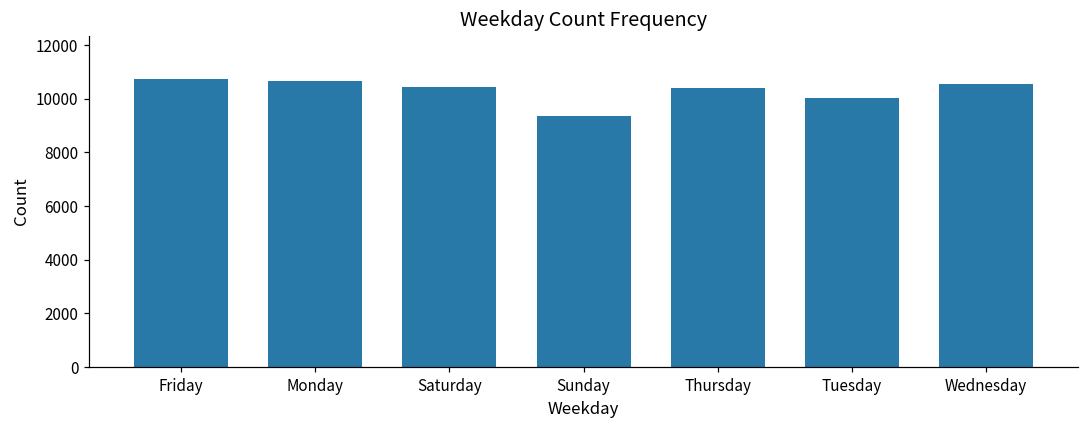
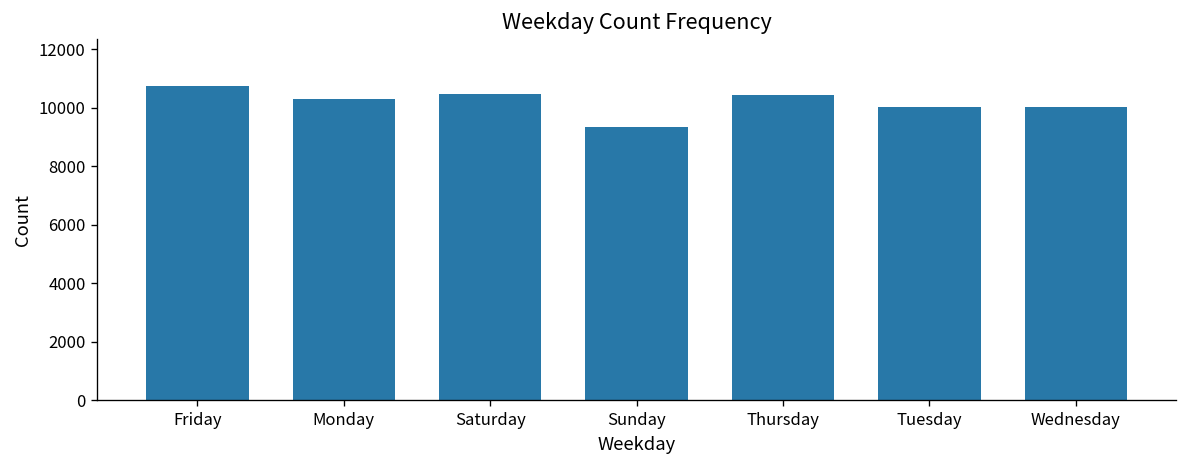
Monday: 10700 -> 10300
Wednesday: 10500 -> 10000
